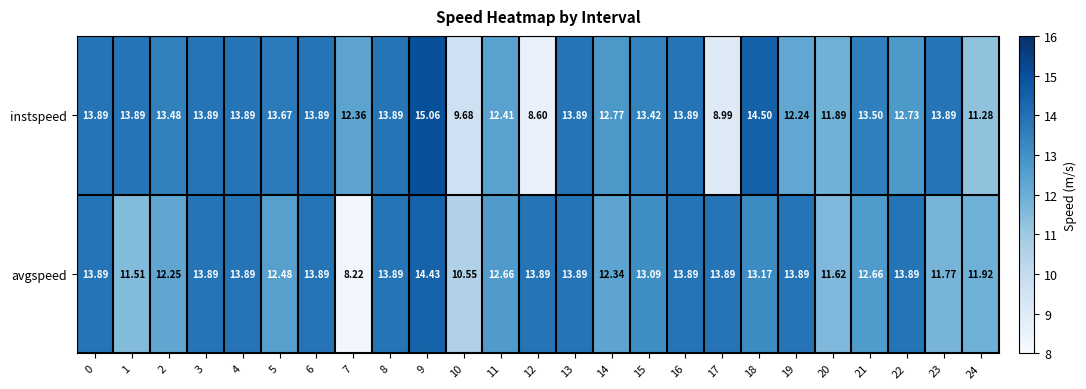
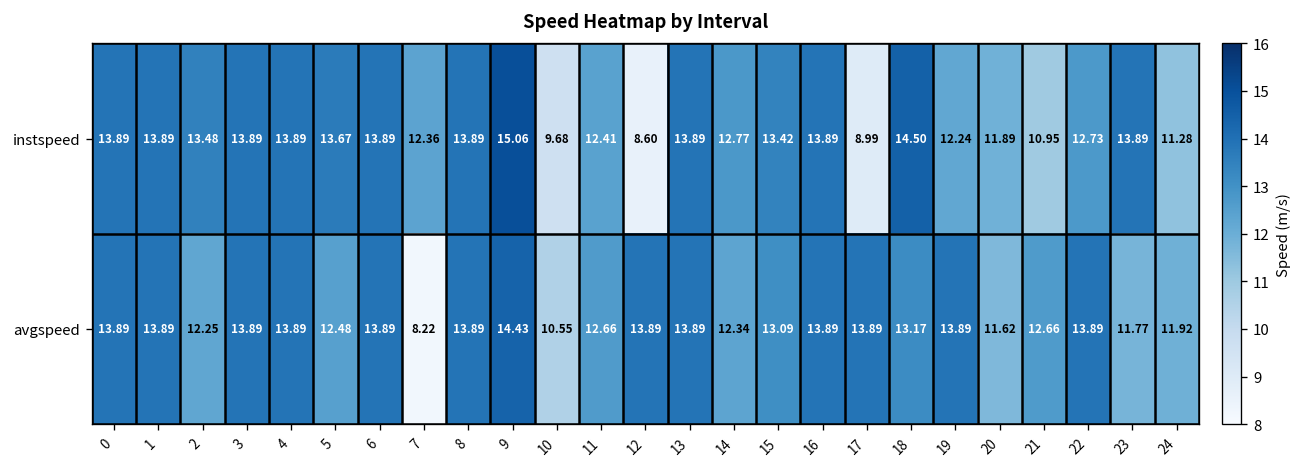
instspeed, 21: 13.50 -> 10.95
avgspeed, 1: 11.51 -> 13.89
